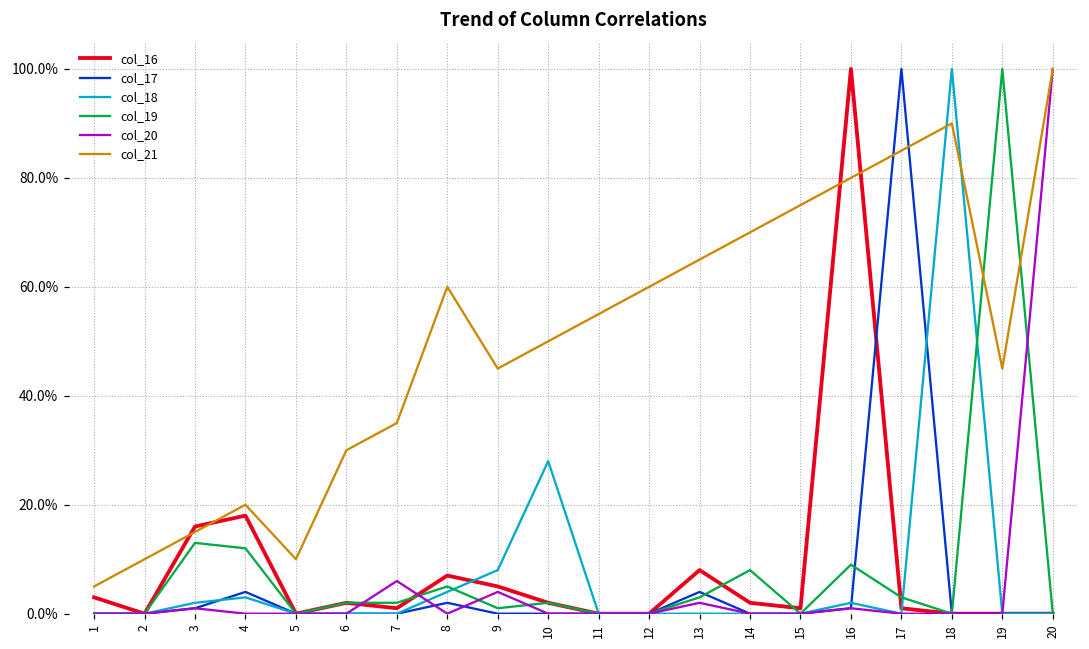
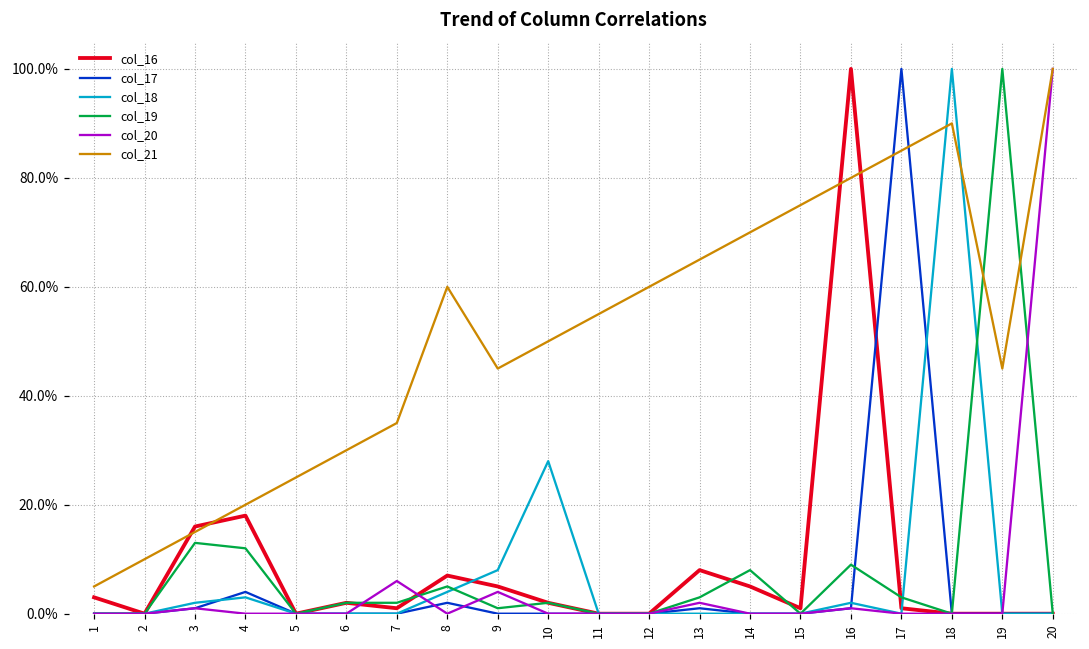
col_21, 5: 10% -> 25%
col_17, 13: 4% -> 1%
col_16, 14: 2% -> 5%
